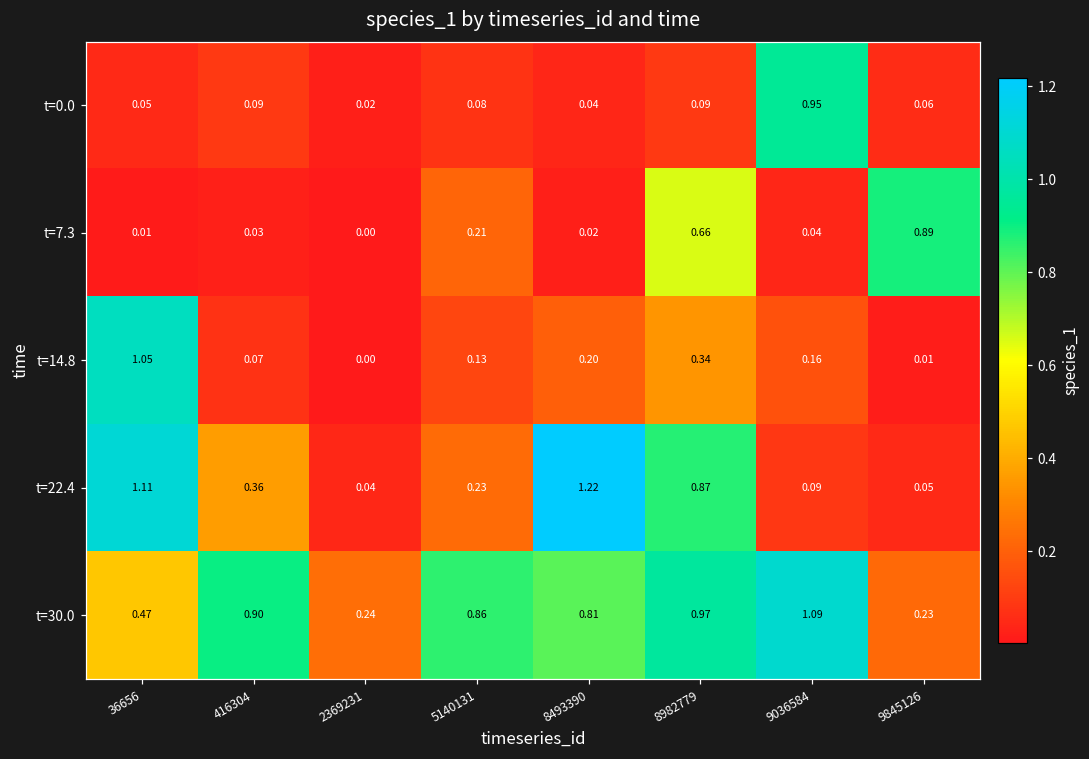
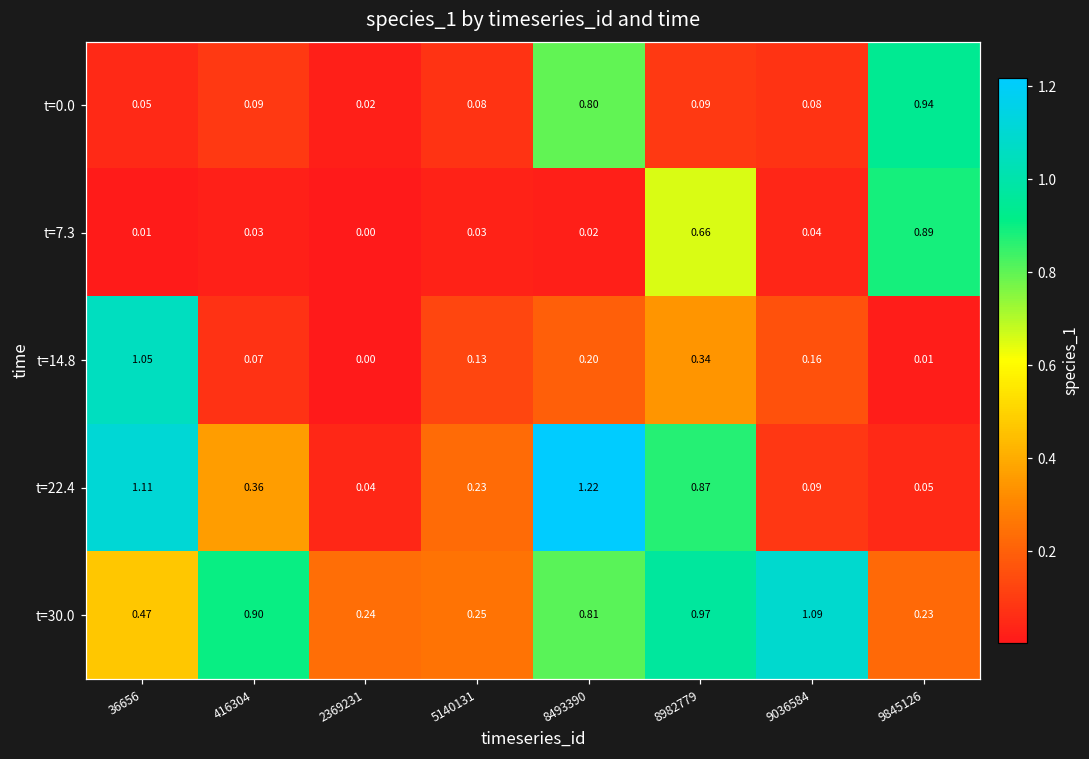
t=0.0, 8493390: 0.04 -> 0.80
t=0.0, 9036584: 0.95 -> 0.08
t=0.0, 9845126: 0.06 -> 0.94
t=7.3, 5140131: 0.21 -> 0.03
t=30.0, 5140131: 0.86 -> 0.25
